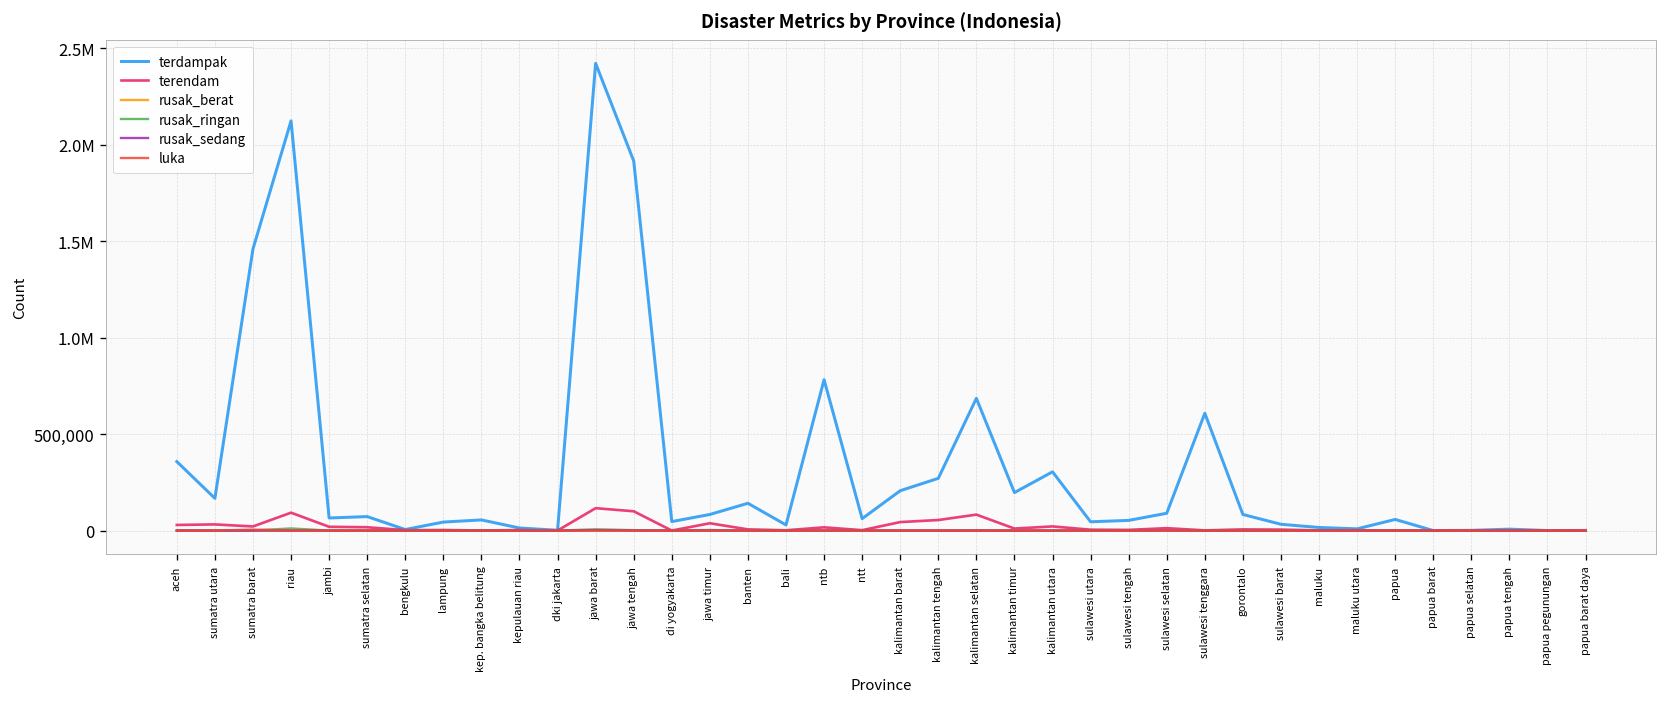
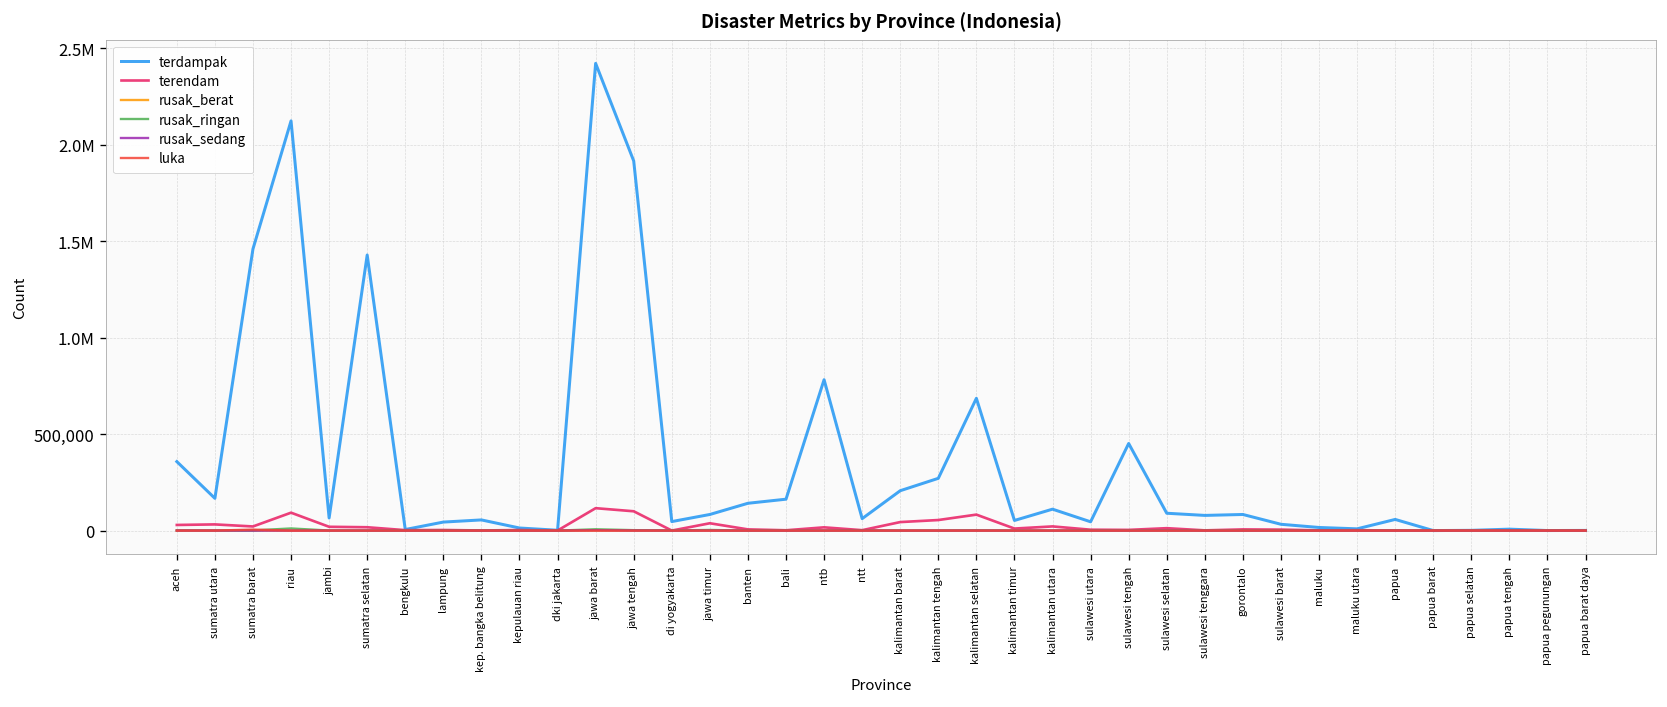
terdampak, sumatra selatan: 70,000 -> 1,430,000
terdampak, bali: 30,000 -> 160,000
terdampak, kalimantan timur: 200,000 -> 50,000
terdampak, kalimantan utara: 300,000 -> 110,000
terdampak, sulawesi tengah: 50,000 -> 450,000
terdampak, sulawesi tenggara: 610,000 -> 80,000
